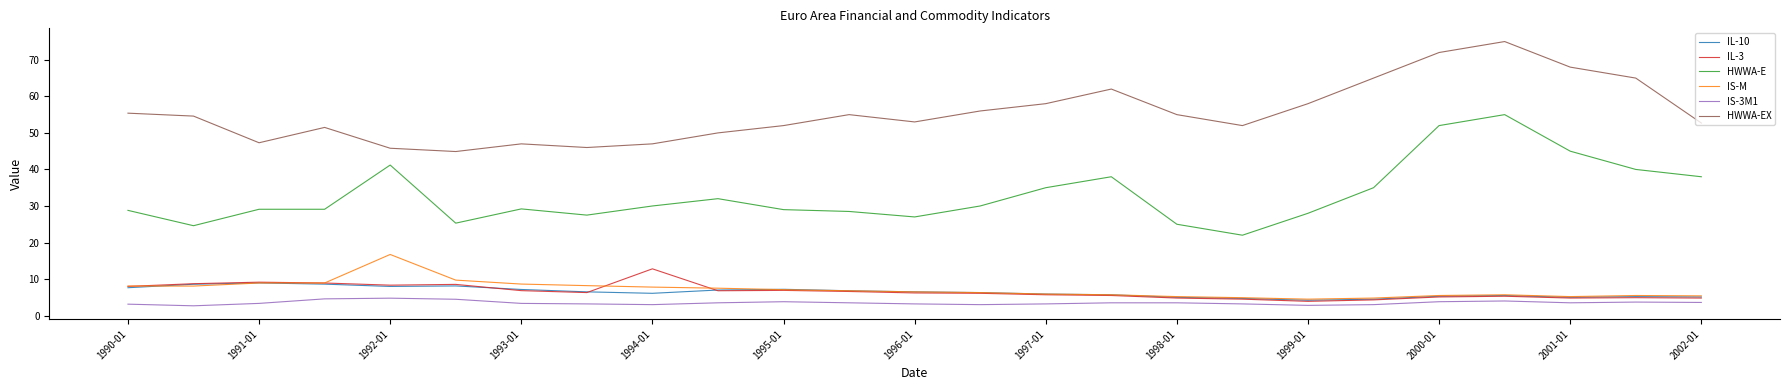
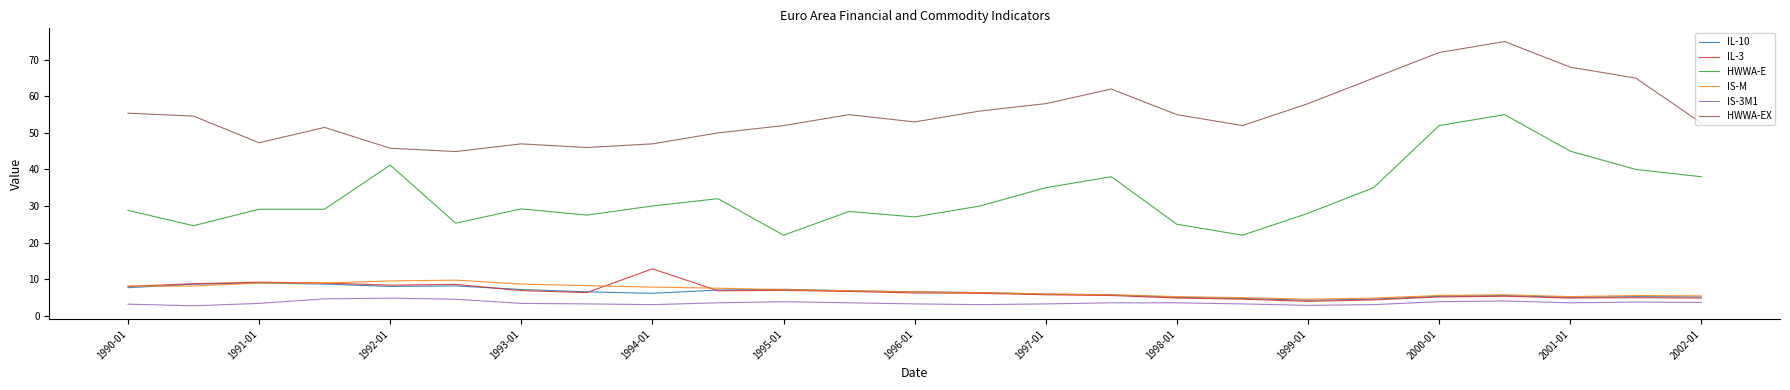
IS-M, 1992-01: 17 -> 9
HWWA-E, 1995-01: 29 -> 22
